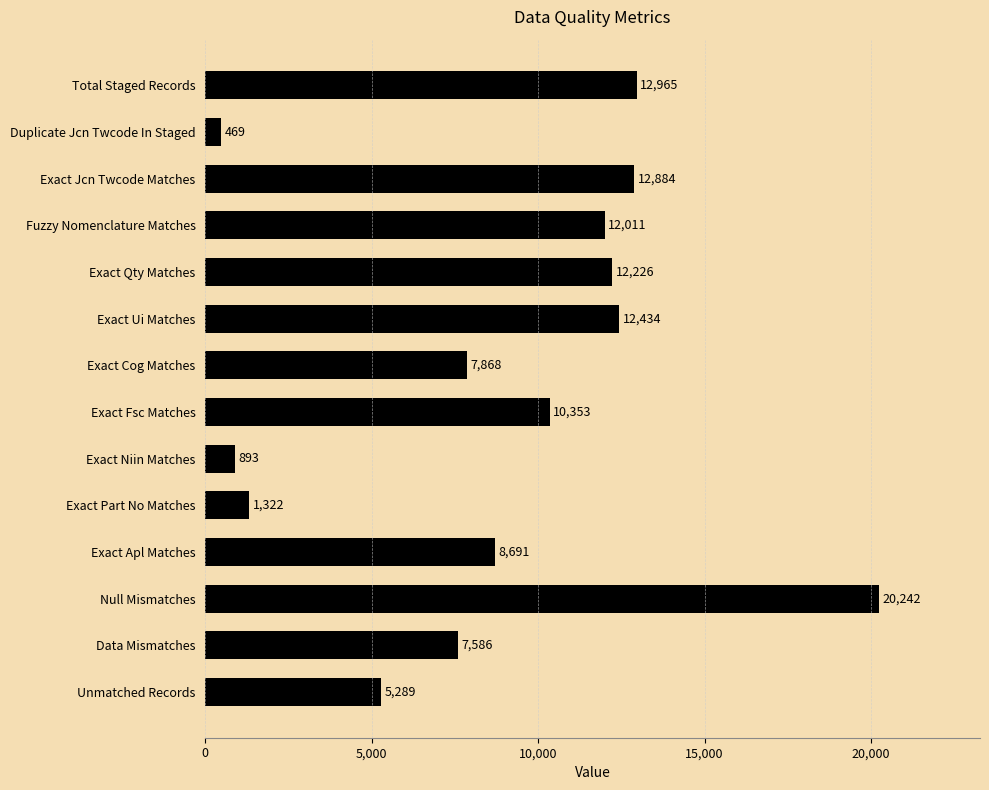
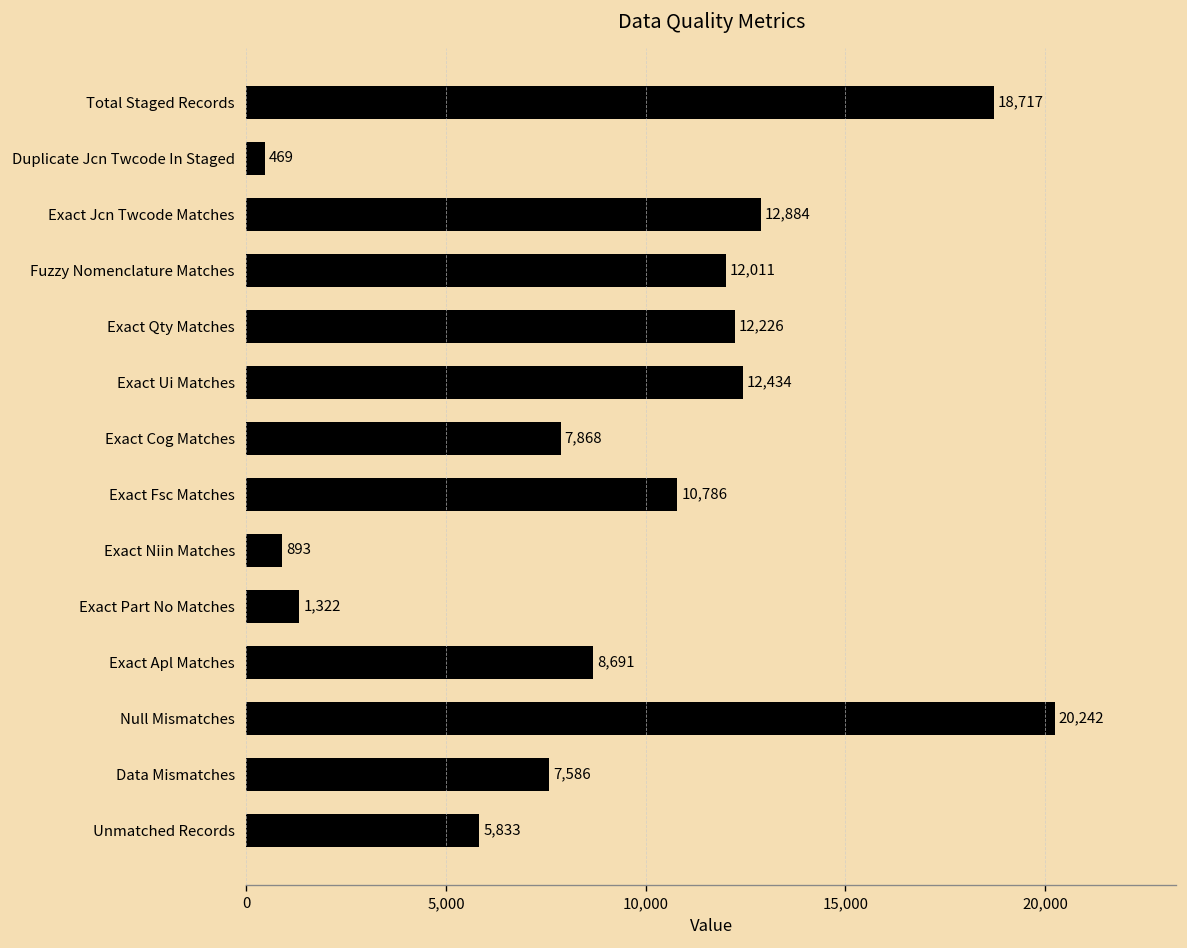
Total Staged Records: 12,965 -> 18,717
Exact Fsc Matches: 10,353 -> 10,786
Unmatched Records: 5,289 -> 5,833
